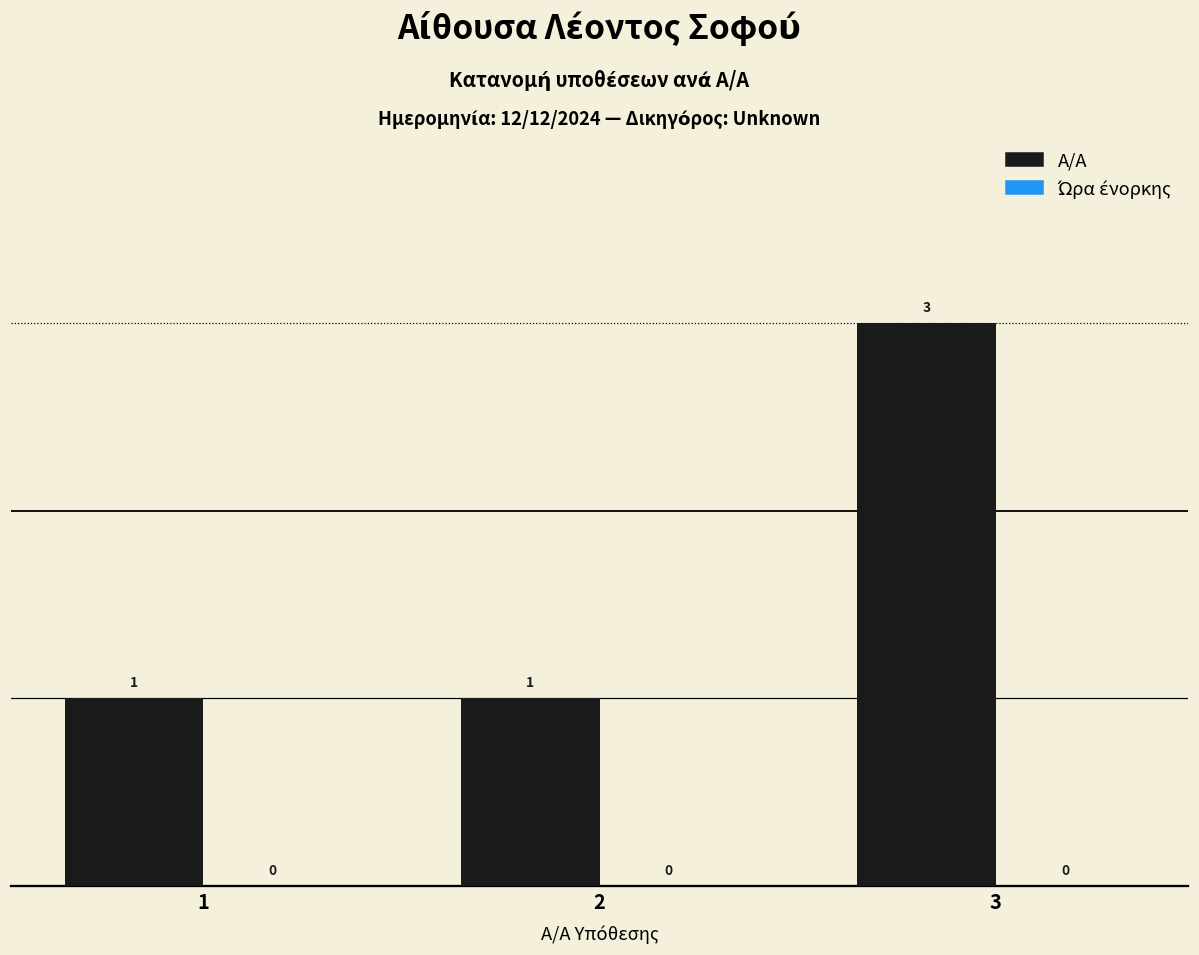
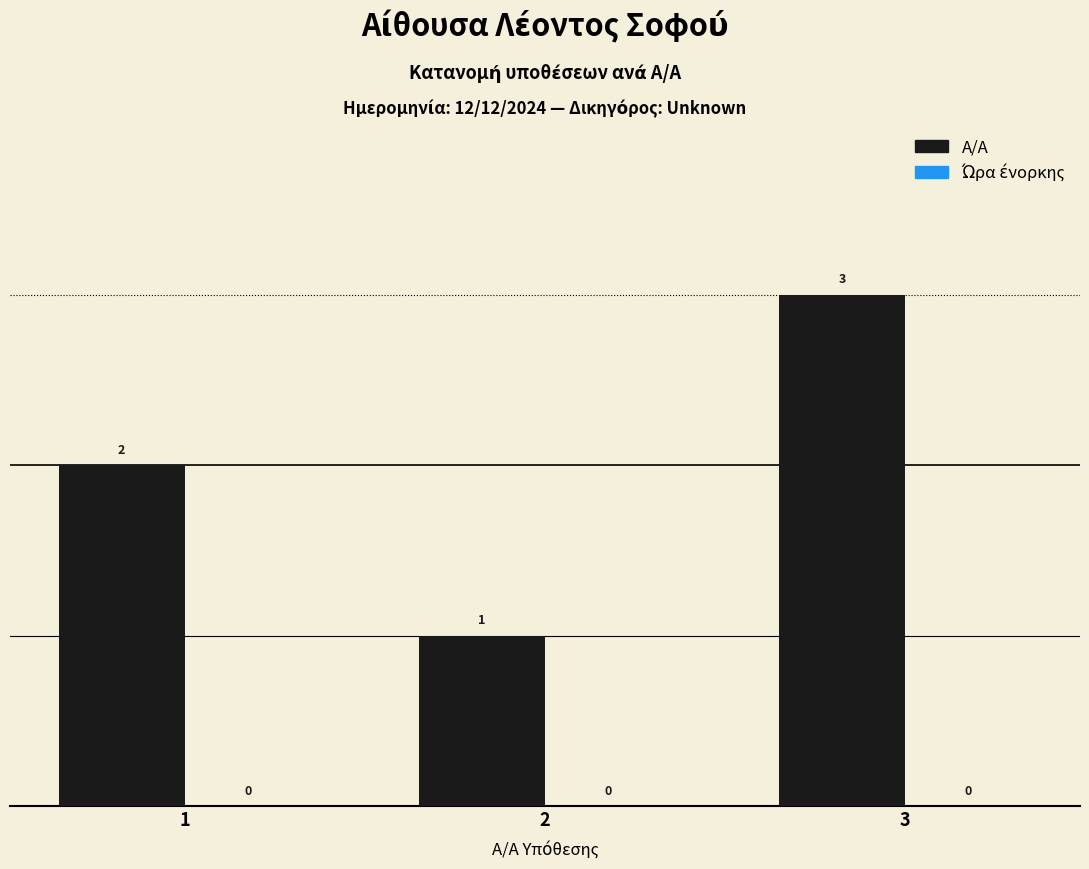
Α/Α, 1: 1 -> 2
